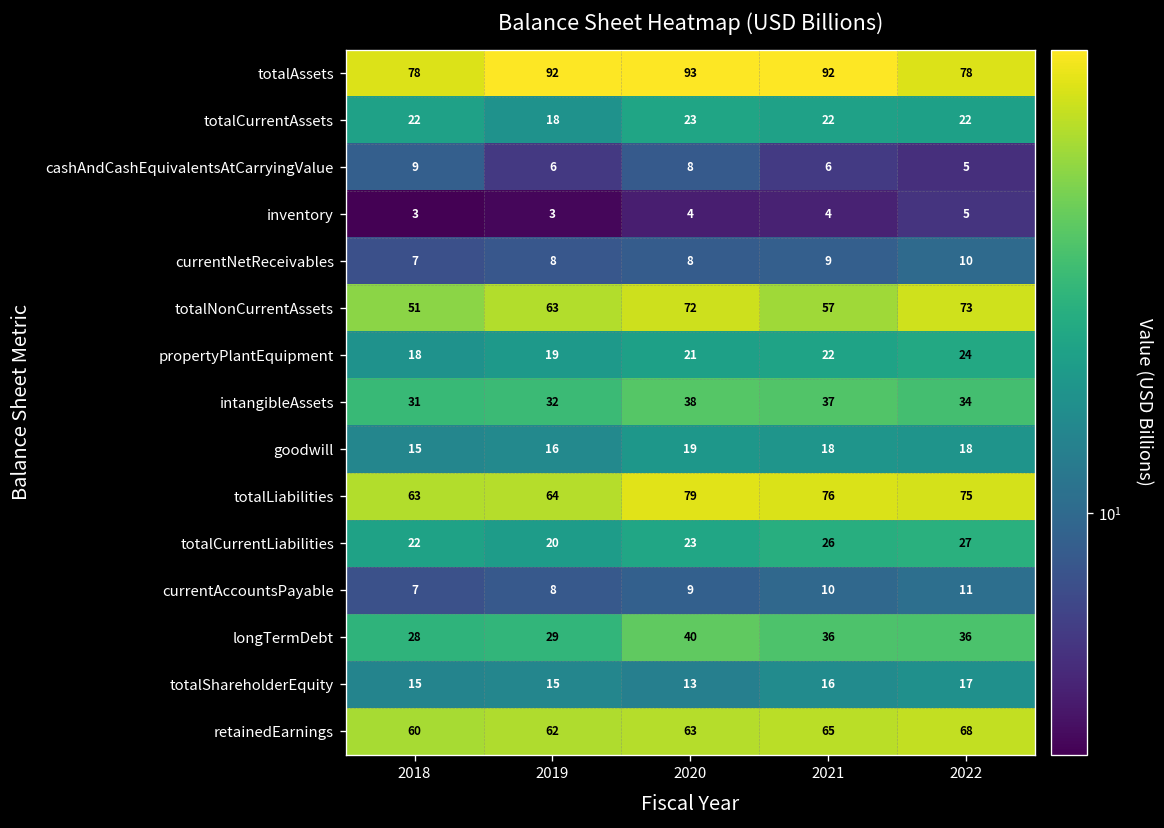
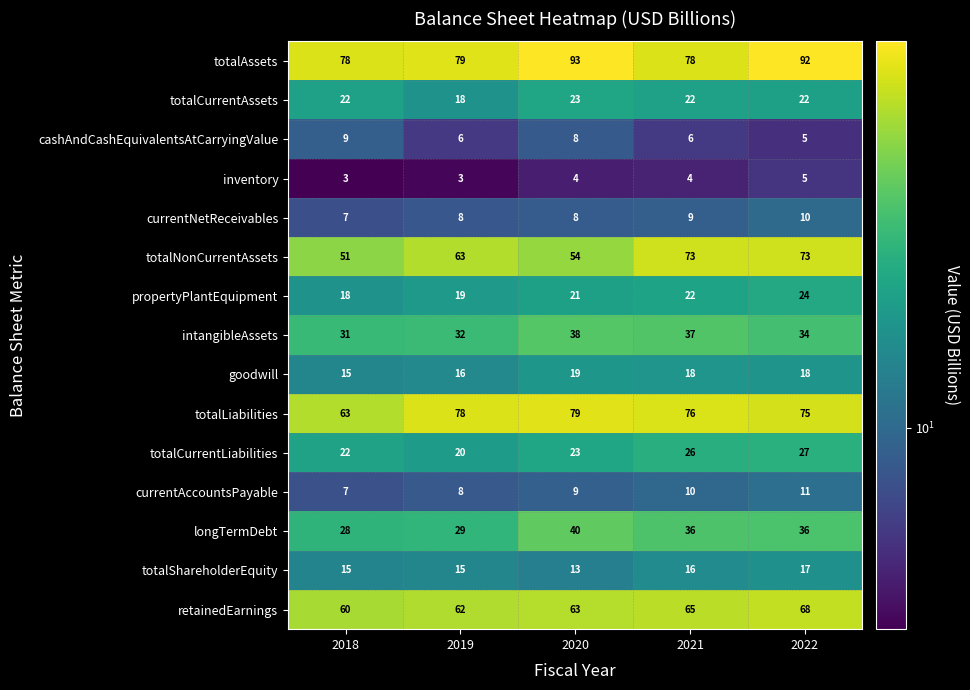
totalAssets, 2019: 92 -> 79
totalAssets, 2021: 92 -> 78
totalAssets, 2022: 78 -> 92
totalNonCurrentAssets, 2020: 72 -> 54
totalNonCurrentAssets, 2021: 57 -> 73
totalLiabilities, 2019: 64 -> 78
